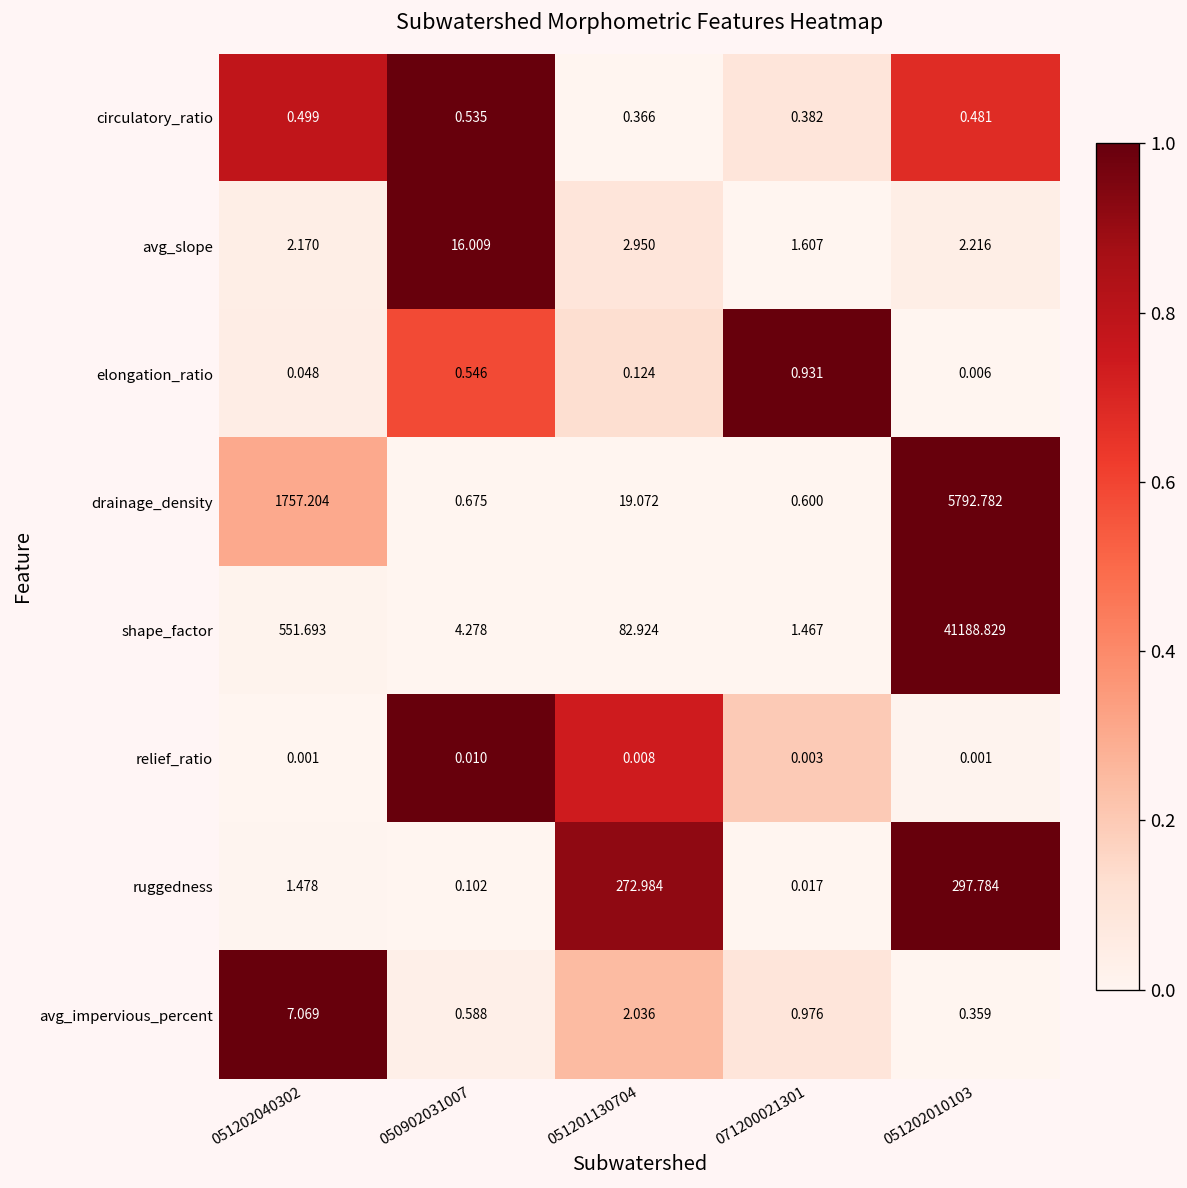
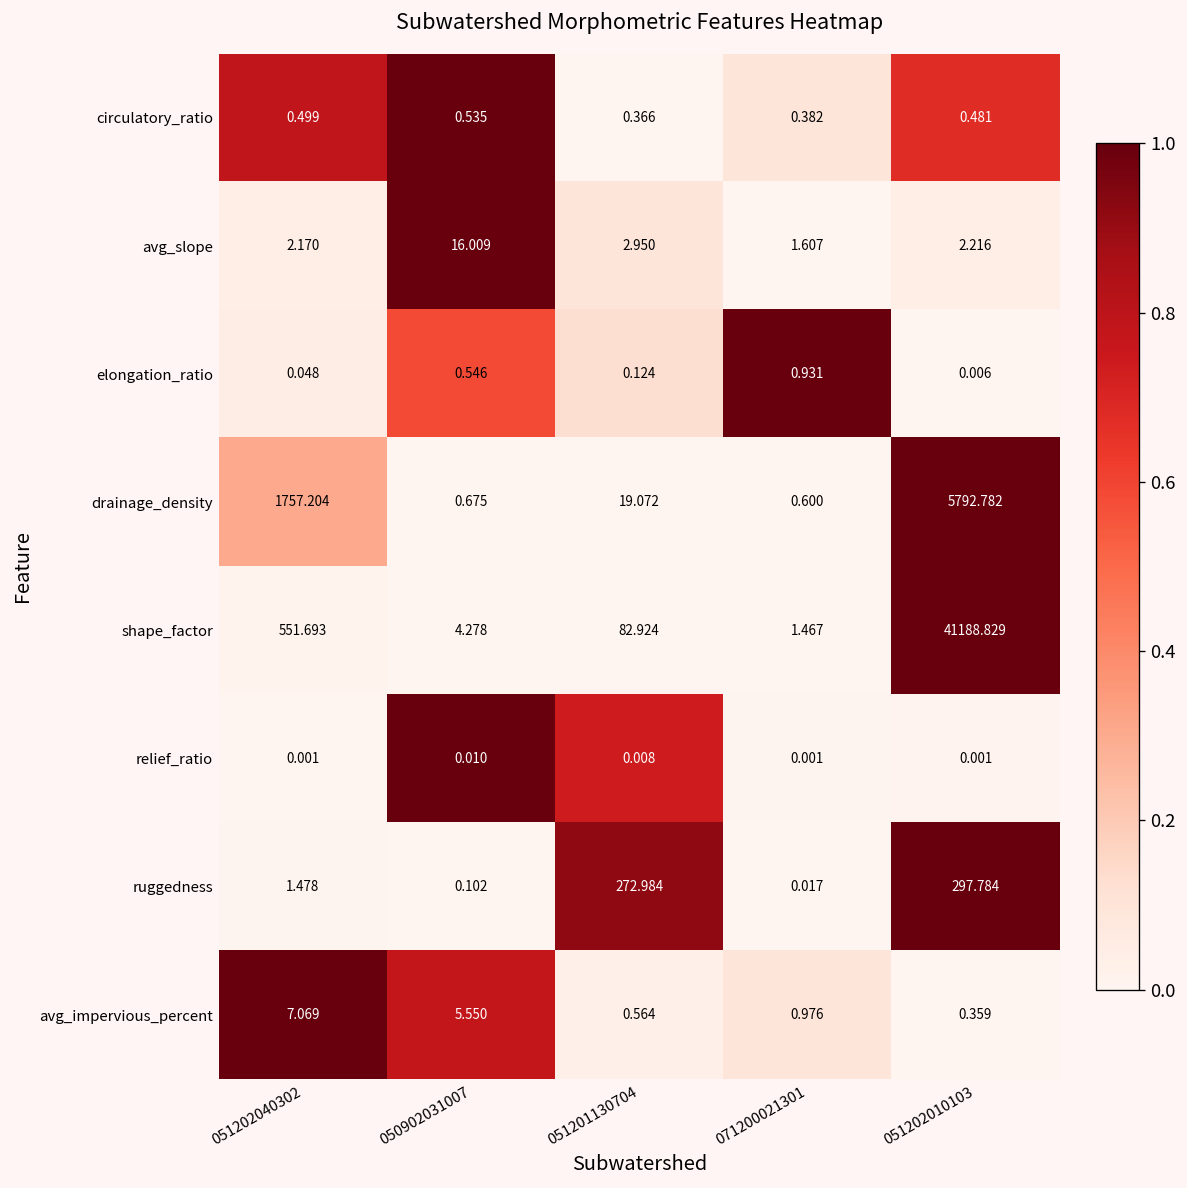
relief_ratio, 071200021301: 0.003 -> 0.001
avg_impervious_percent, 050902031007: 0.588 -> 5.550
avg_impervious_percent, 051201130704: 2.036 -> 0.564
